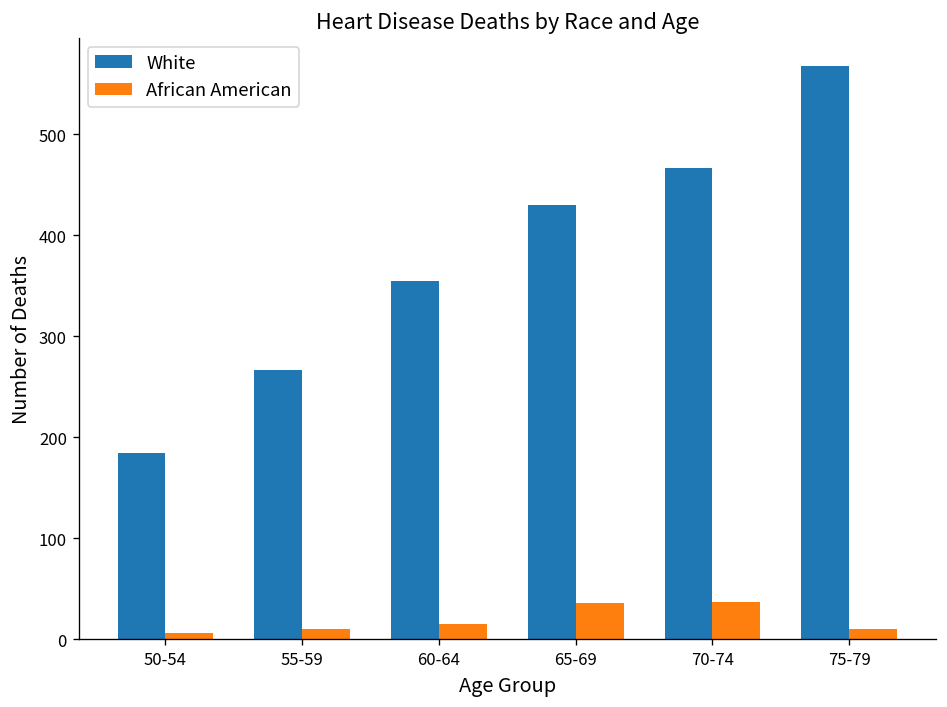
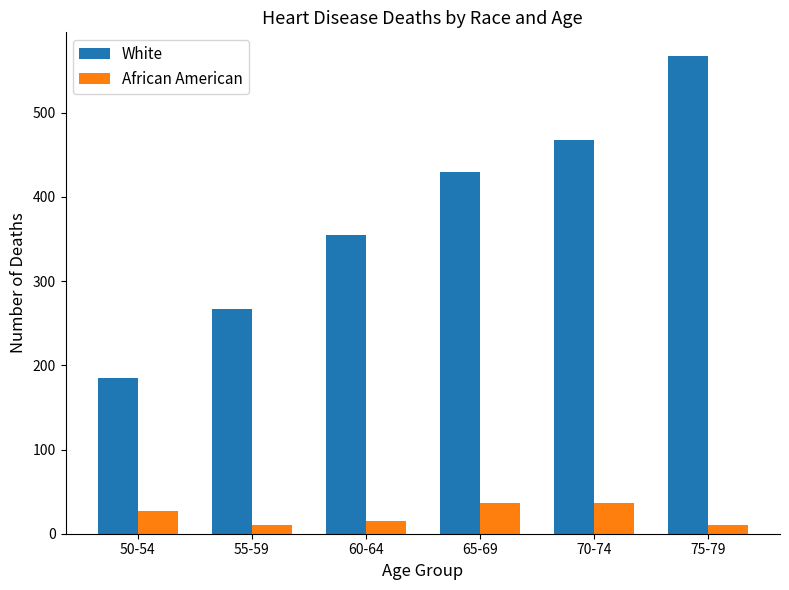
African American, 50-54: 10 -> 30
